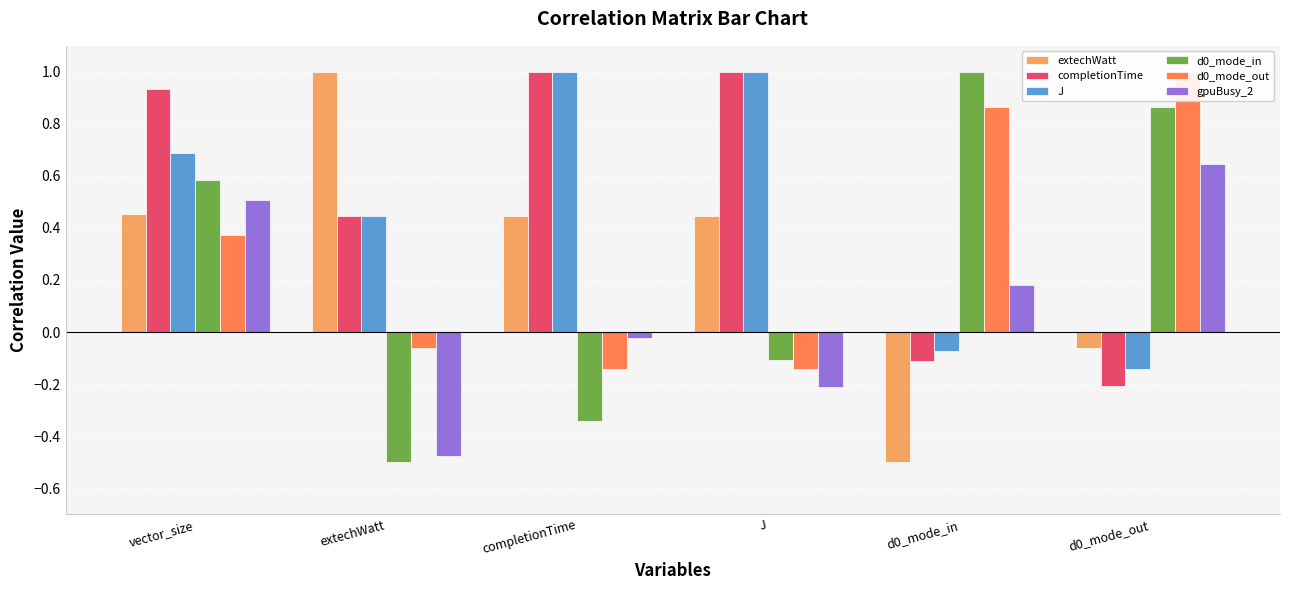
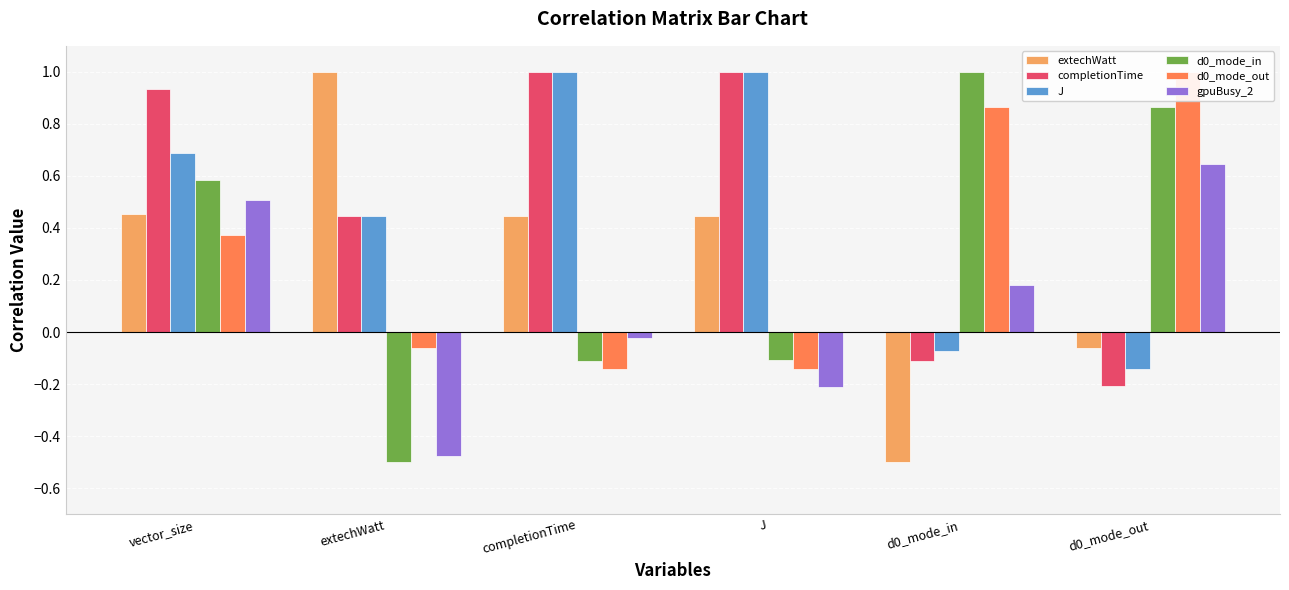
d0_mode_in, completionTime: -0.34 -> -0.11
